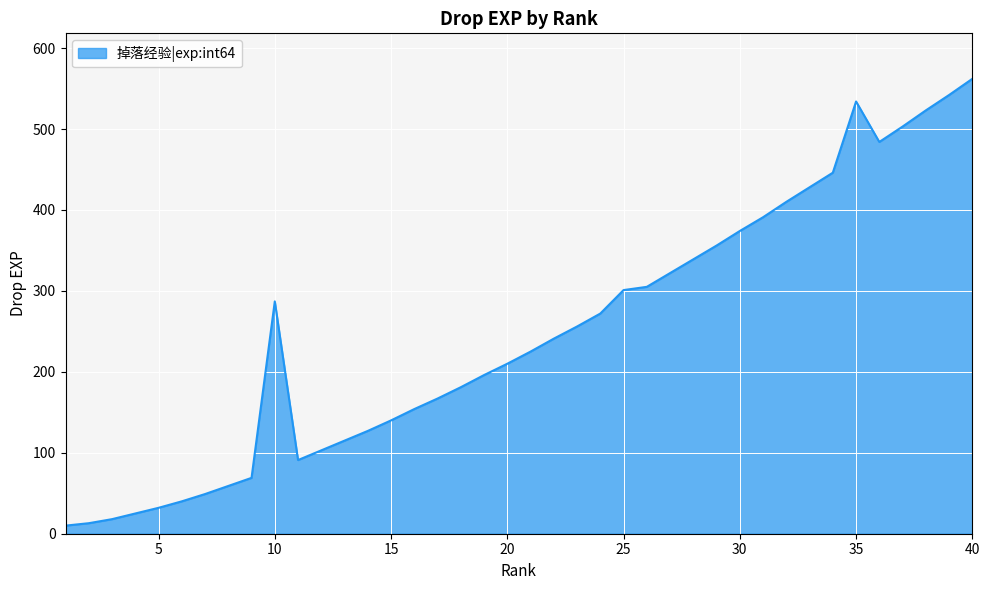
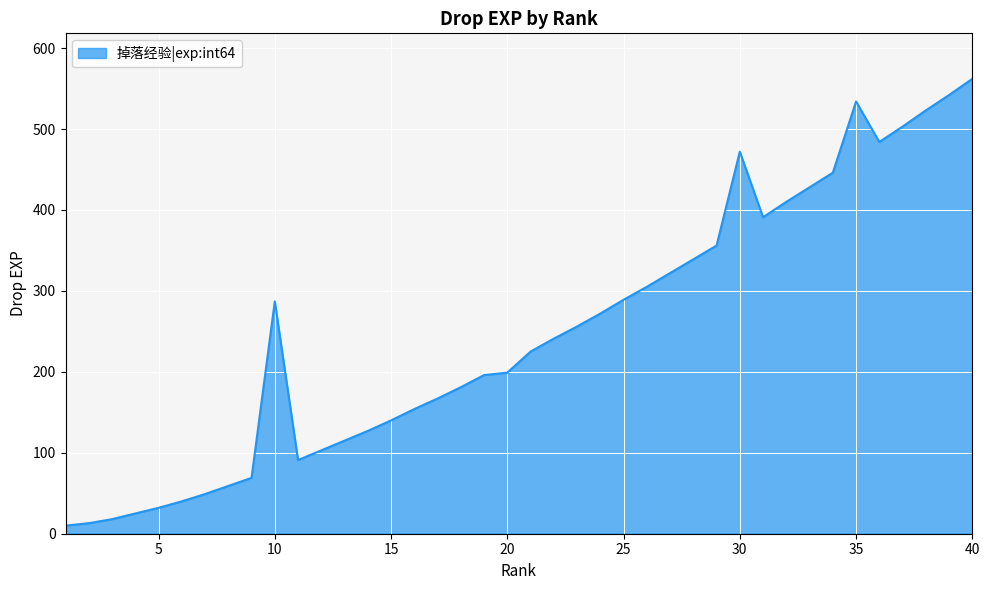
20: 210 -> 200
25: 300 -> 290
30: 370 -> 470
